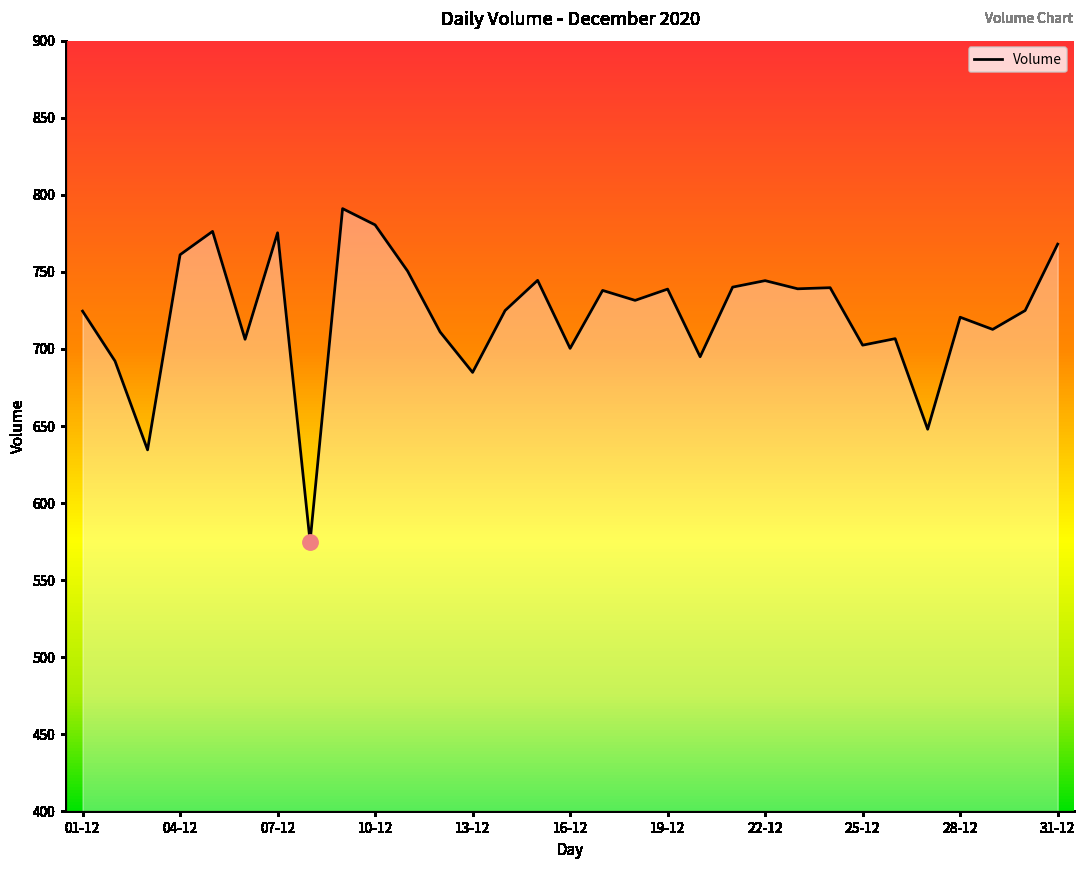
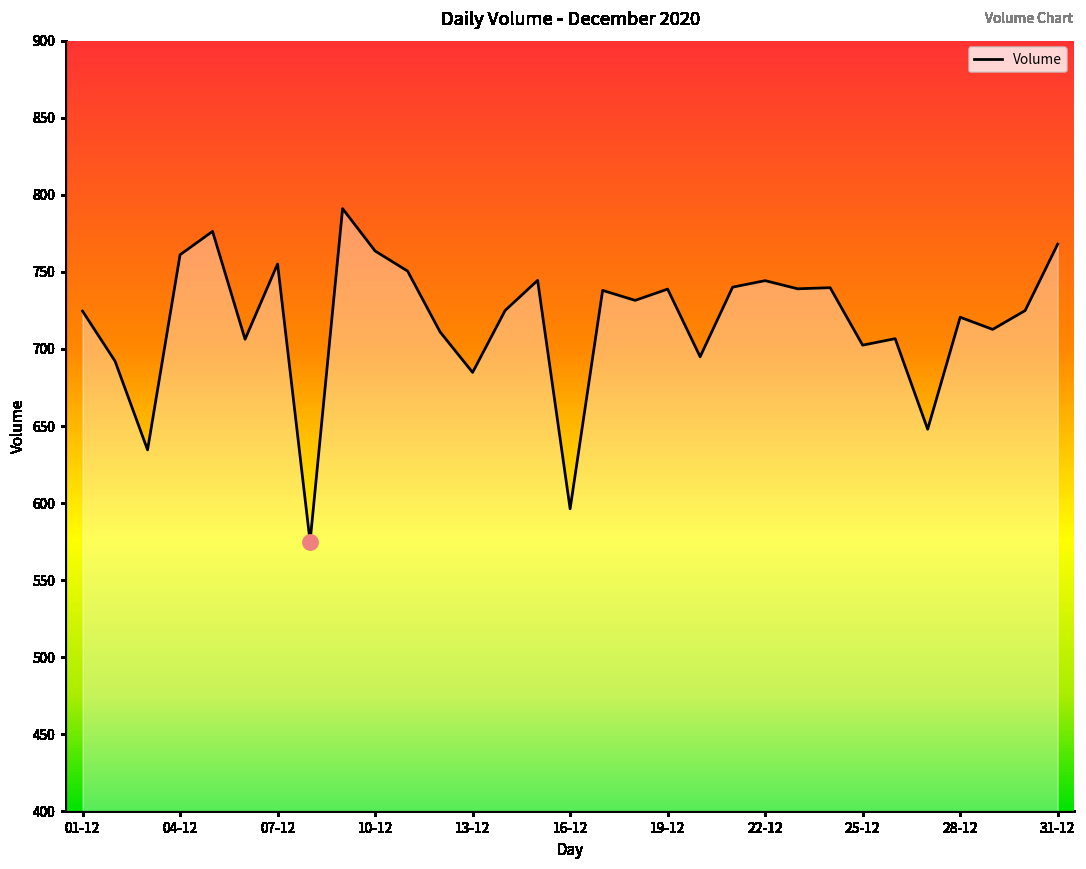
Volume, 07-12: 775 -> 755
Volume, 10-12: 780 -> 764
Volume, 16-12: 700 -> 596
